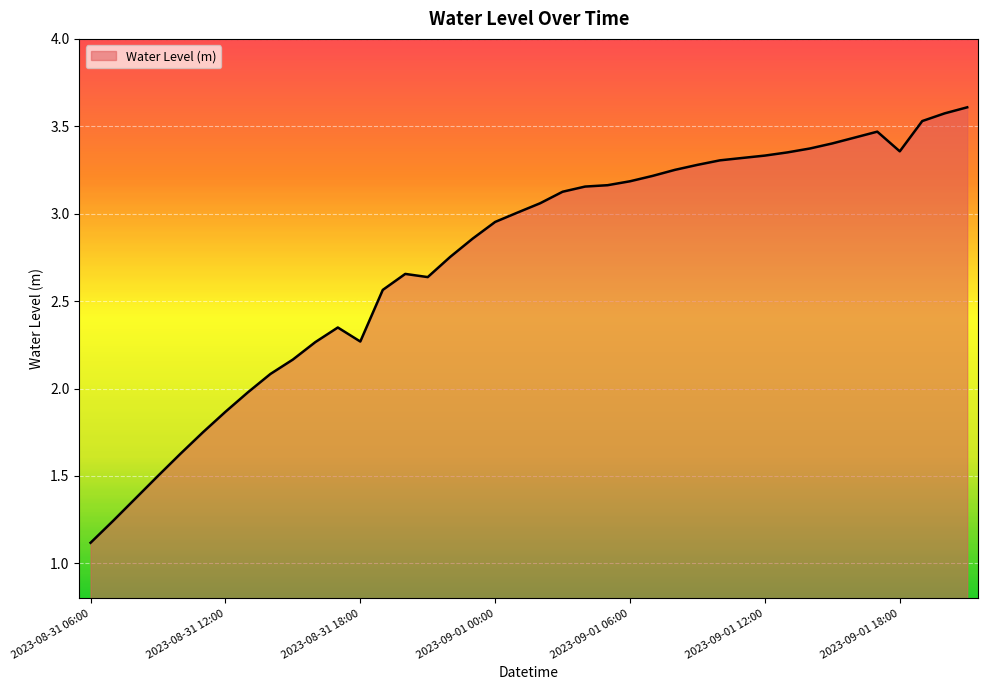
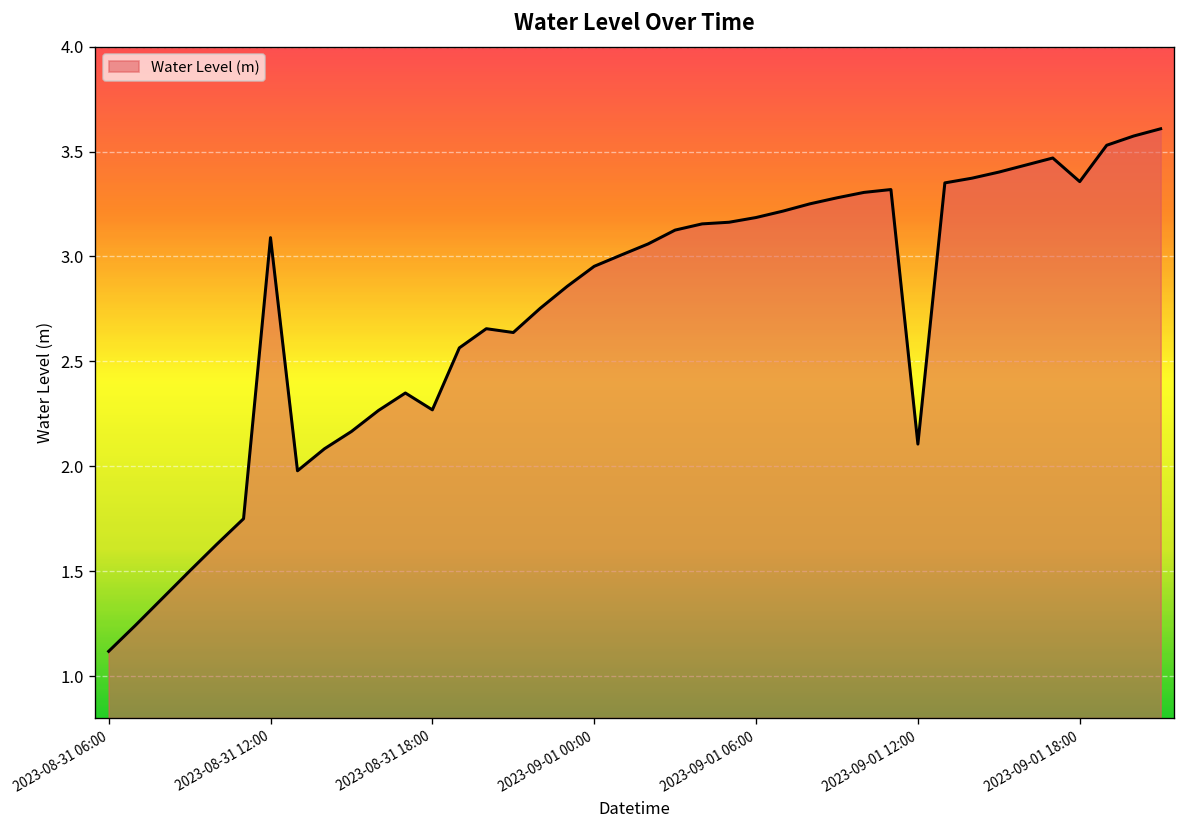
2023-08-31 12:00: 1.87 -> 3.09
2023-09-01 12:00: 3.33 -> 2.11
